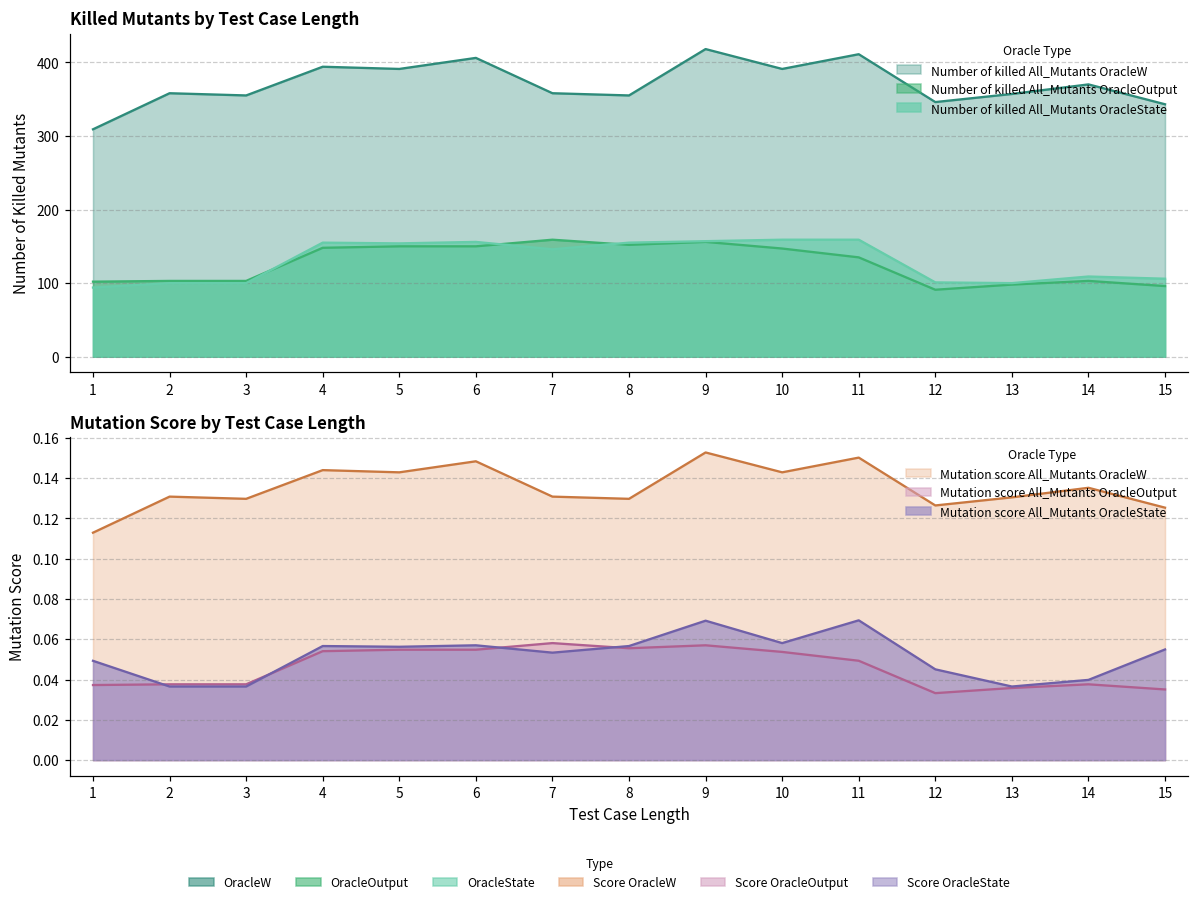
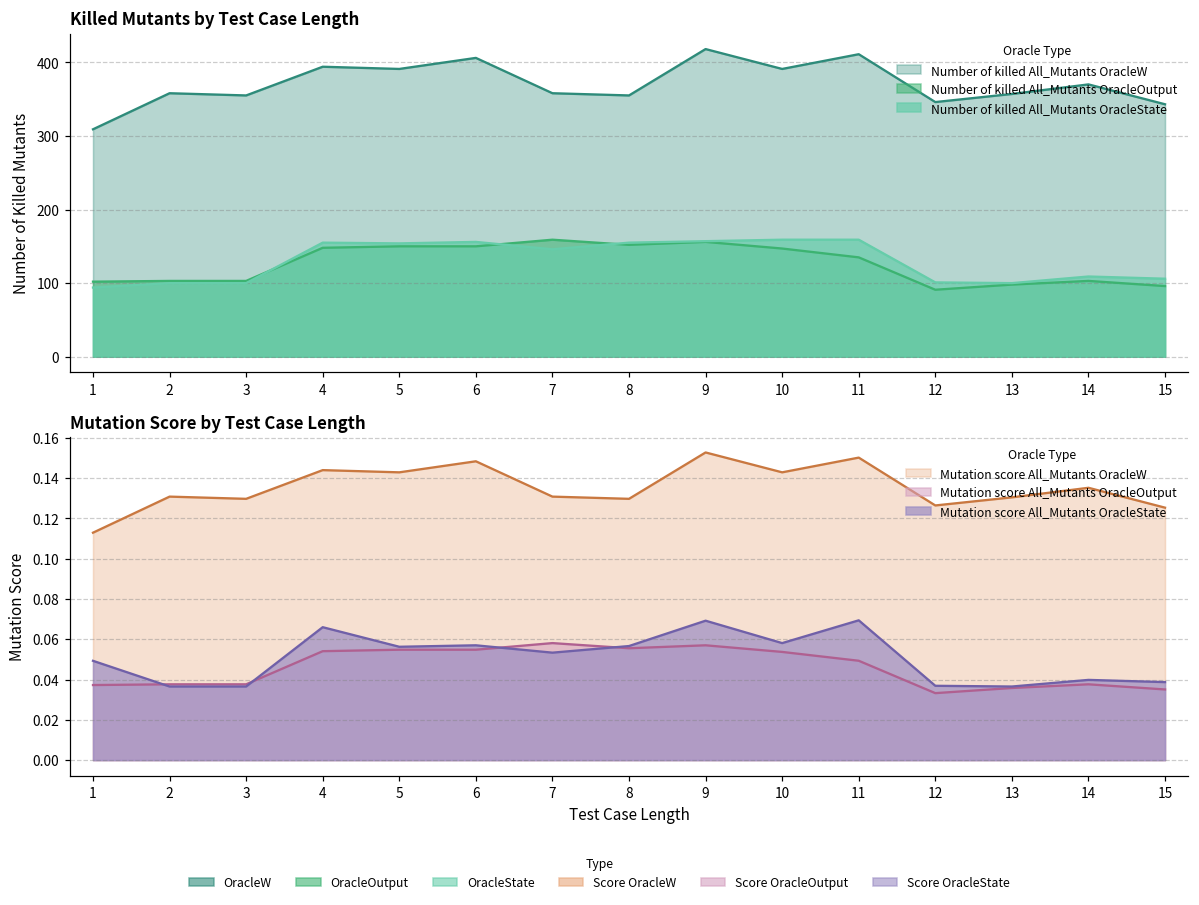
Mutation Score by Test Case Length, Mutation score All_Mutants OracleState, 4: 0.057 -> 0.066
Mutation Score by Test Case Length, Mutation score All_Mutants OracleState, 12: 0.045 -> 0.037
Mutation Score by Test Case Length, Mutation score All_Mutants OracleState, 15: 0.055 -> 0.039
